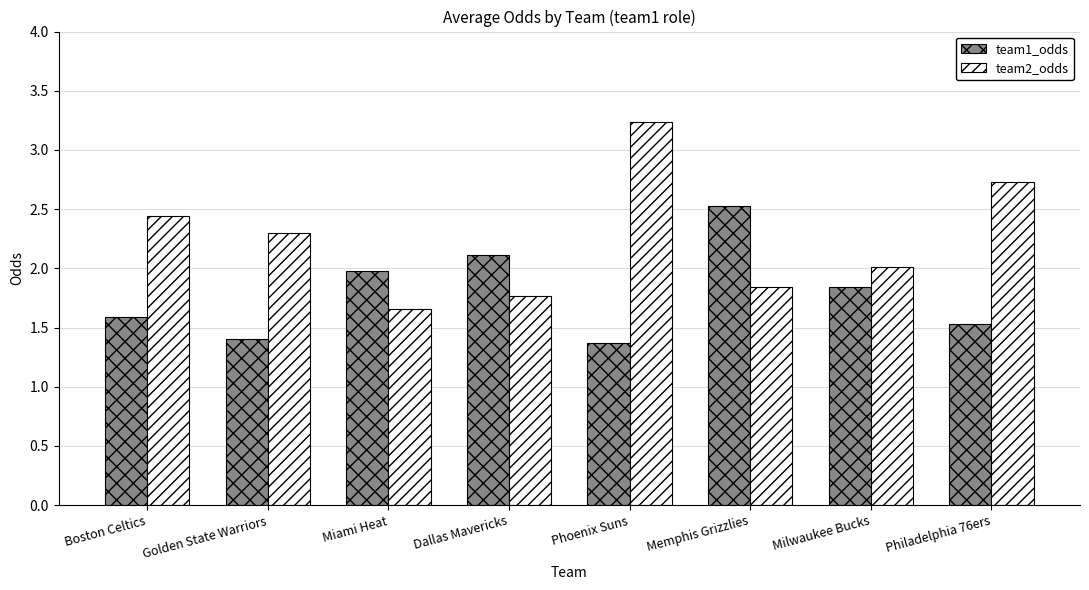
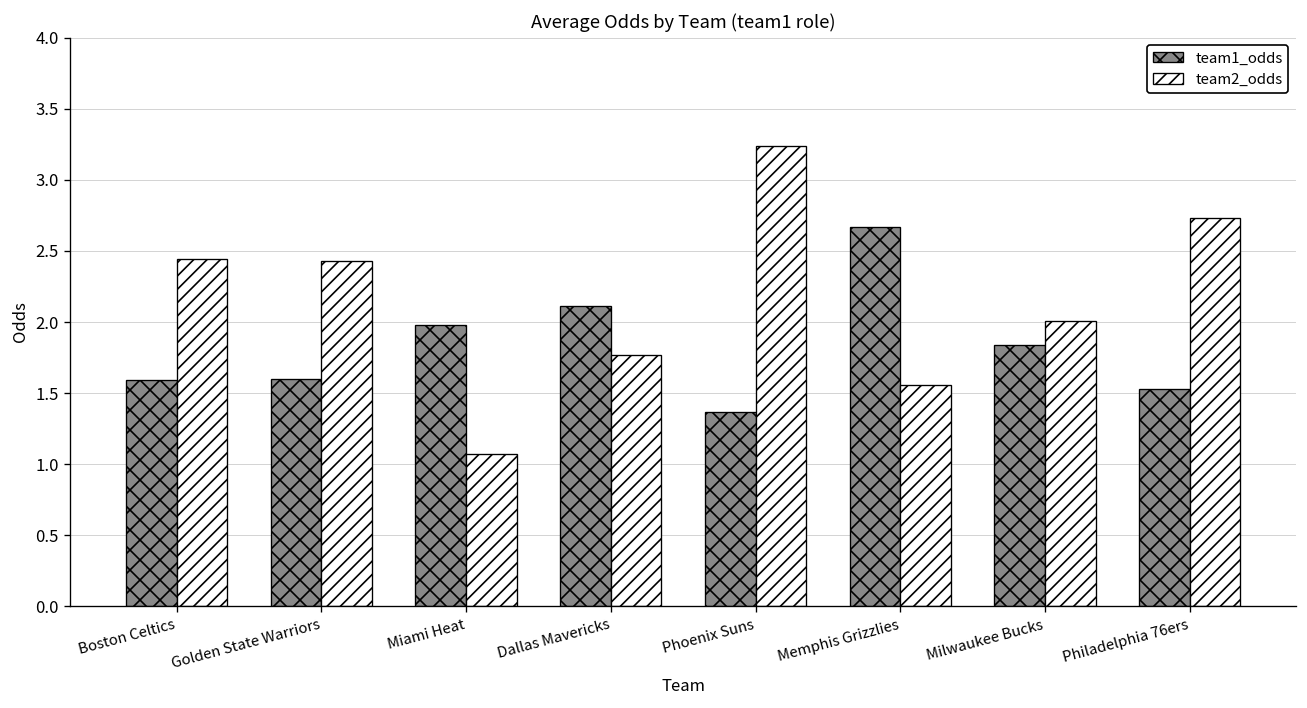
team1_odds, Golden State Warriors: 1.4 -> 1.6
team2_odds, Golden State Warriors: 2.30 -> 2.43
team2_odds, Miami Heat: 1.66 -> 1.07
team1_odds, Memphis Grizzlies: 2.53 -> 2.67
team2_odds, Memphis Grizzlies: 1.84 -> 1.56
